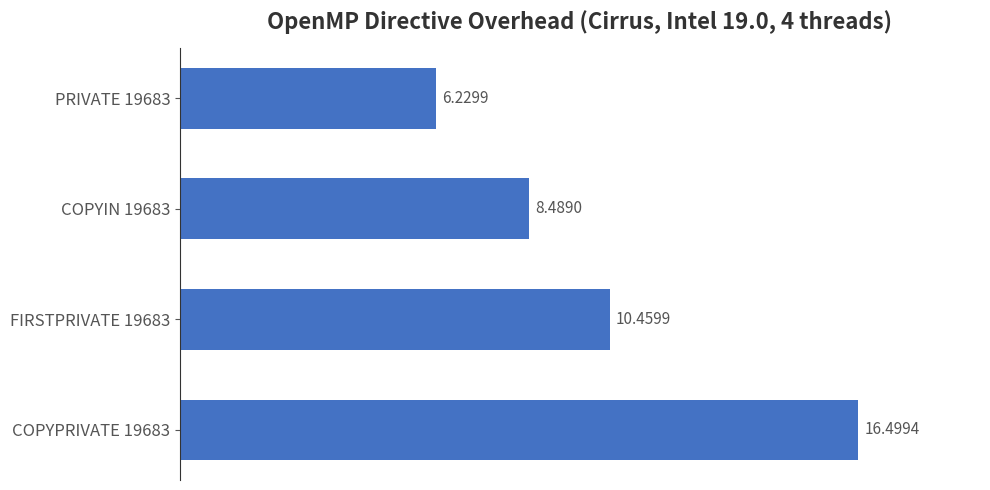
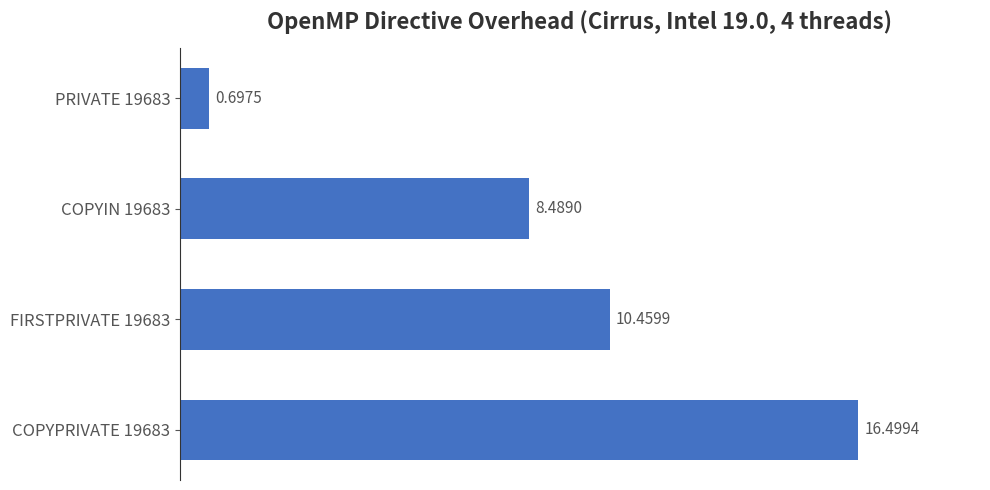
PRIVATE 19683: 6.2299 -> 0.6975
